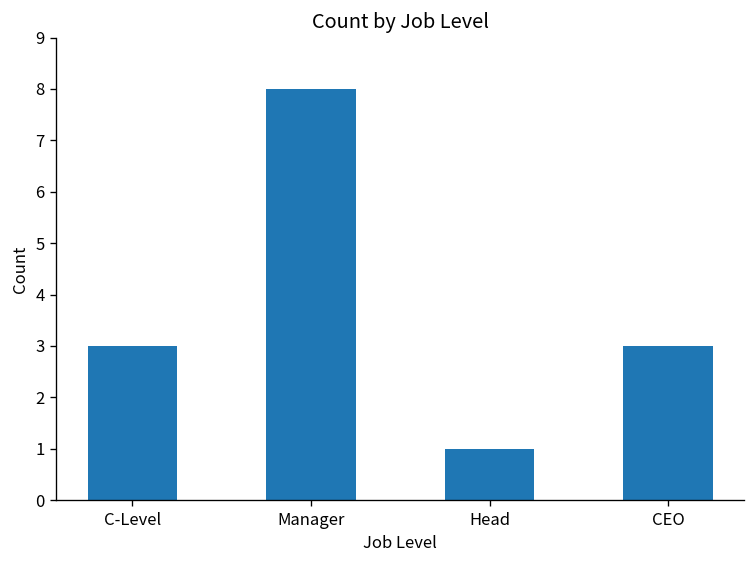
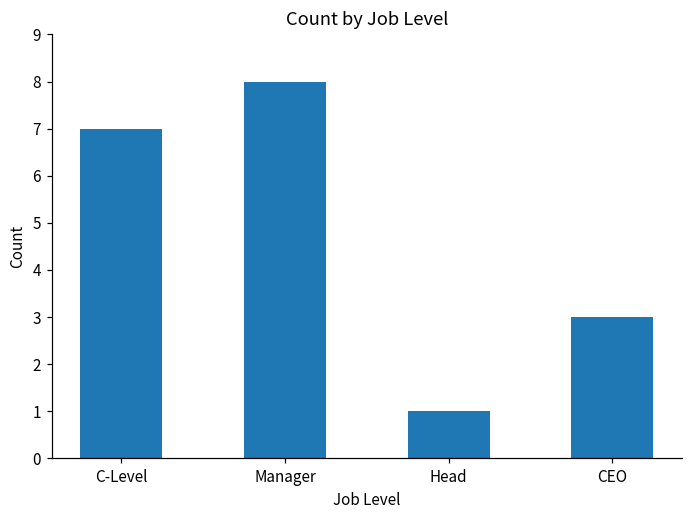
C-Level: 3 -> 7
